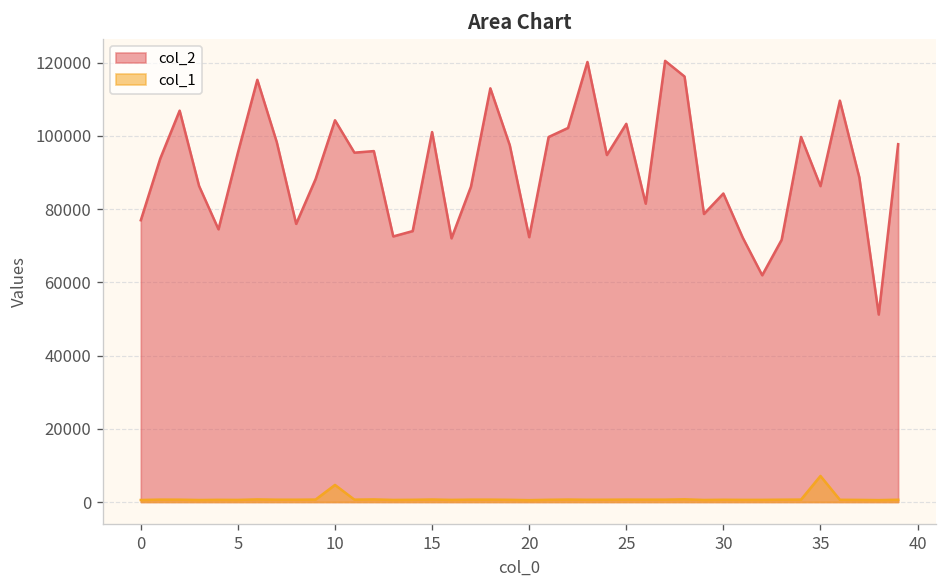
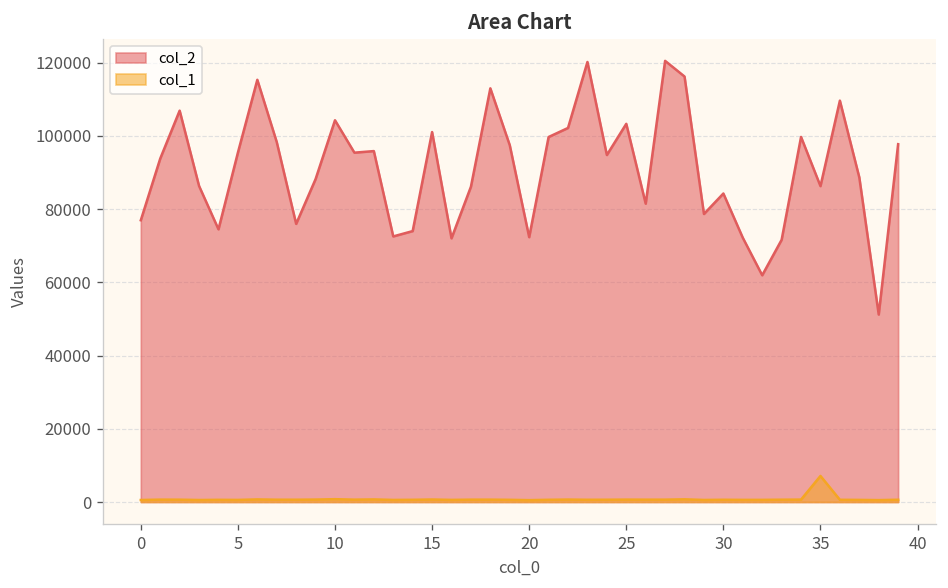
col_1, 10: 5000 -> 1000
